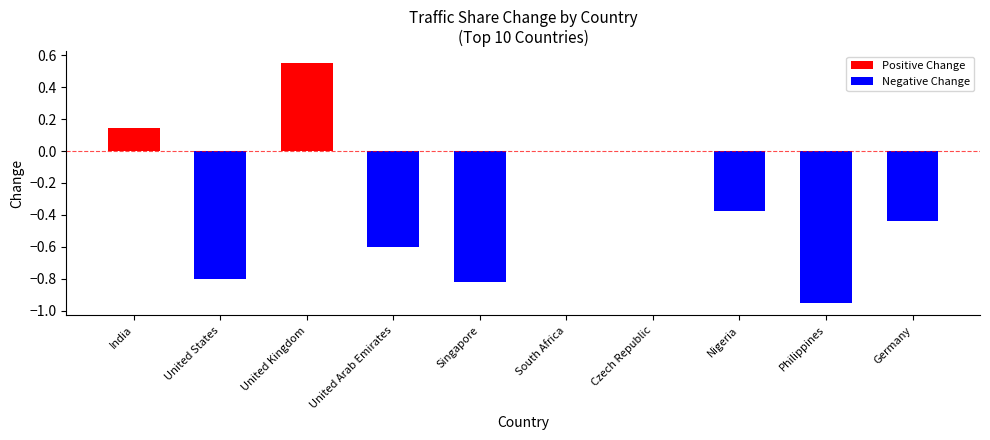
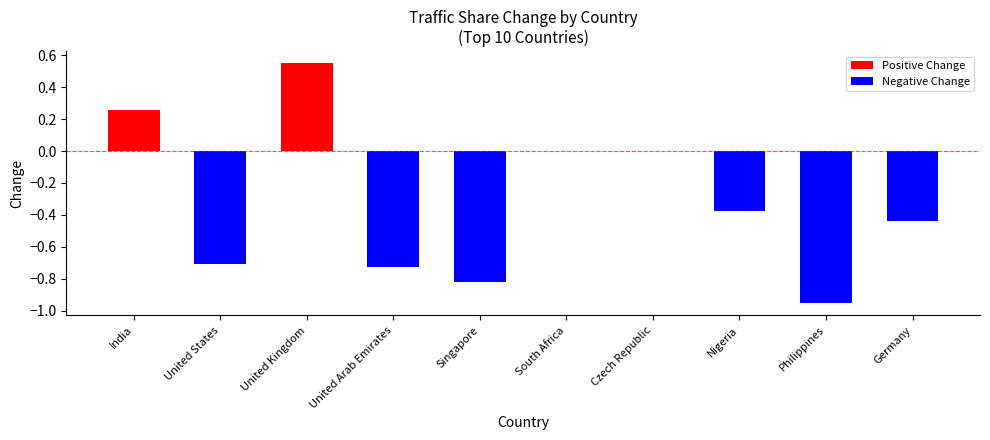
India: 0.14 -> 0.26
United States: -0.80 -> -0.71
United Arab Emirates: -0.60 -> -0.73
